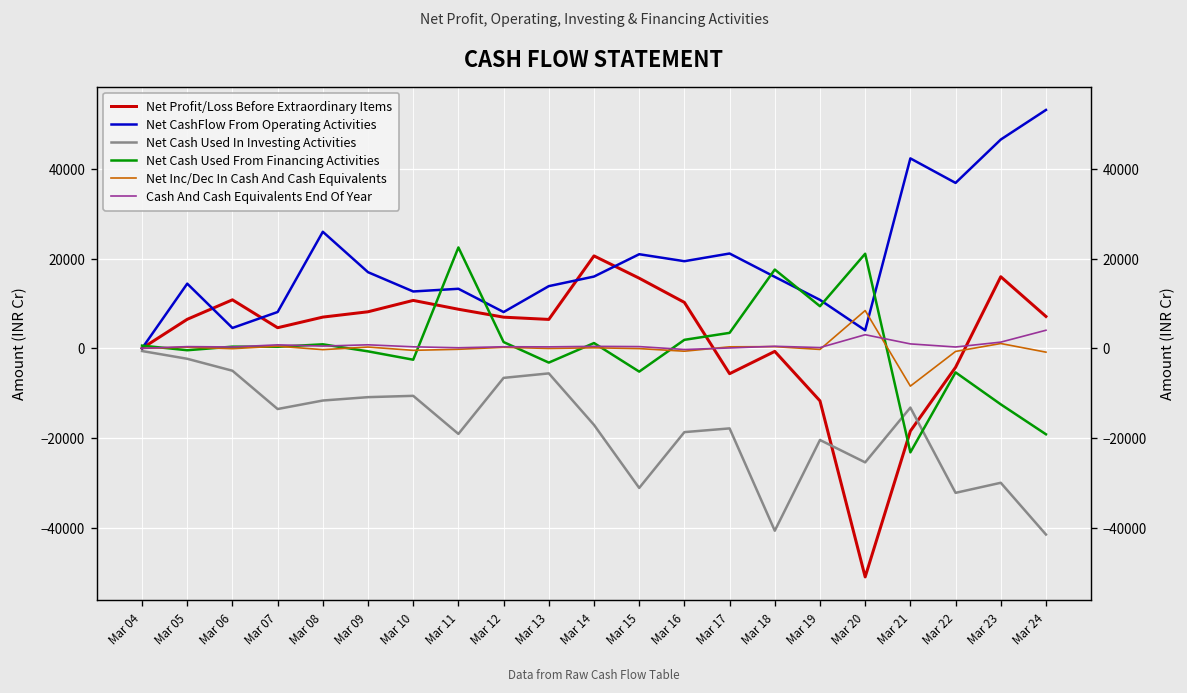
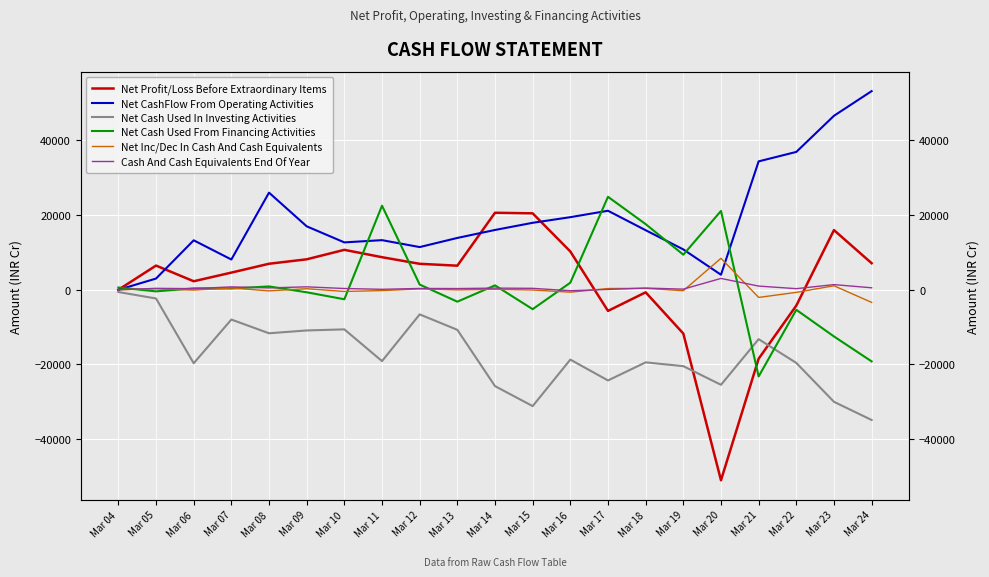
Net CashFlow From Operating Activities, Mar 05: 14000 -> 3000
Net Profit/Loss Before Extraordinary Items, Mar 06: 11000 -> 2000
Net CashFlow From Operating Activities, Mar 06: 5000 -> 13000
Net Cash Used In Investing Activities, Mar 06: -5000 -> -20000
Net Cash Used In Investing Activities, Mar 07: -14000 -> -8000
Net CashFlow From Operating Activities, Mar 12: 8000 -> 11000
Net Cash Used In Investing Activities, Mar 13: -6000 -> -11000
Net Cash Used In Investing Activities, Mar 14: -17000 -> -26000
Net Profit/Loss Before Extraordinary Items, Mar 15: 16000 -> 20000
Net CashFlow From Operating Activities, Mar 15: 21000 -> 18000
Net Cash Used In Investing Activities, Mar 17: -18000 -> -24000
Net Cash Used From Financing Activities, Mar 17: 3000 -> 25000
Net Cash Used In Investing Activities, Mar 18: -41000 -> -19000
Net CashFlow From Operating Activities, Mar 21: 42000 -> 34000
Net Inc/Dec In Cash And Cash Equivalents, Mar 21: -8000 -> -2000
Net Cash Used In Investing Activities, Mar 22: -32000 -> -20000
Net Cash Used In Investing Activities, Mar 24: -42000 -> -35000
Net Inc/Dec In Cash And Cash Equivalents, Mar 24: -1000 -> -3000
Cash And Cash Equivalents End Of Year, Mar 24: 4000 -> 1000
